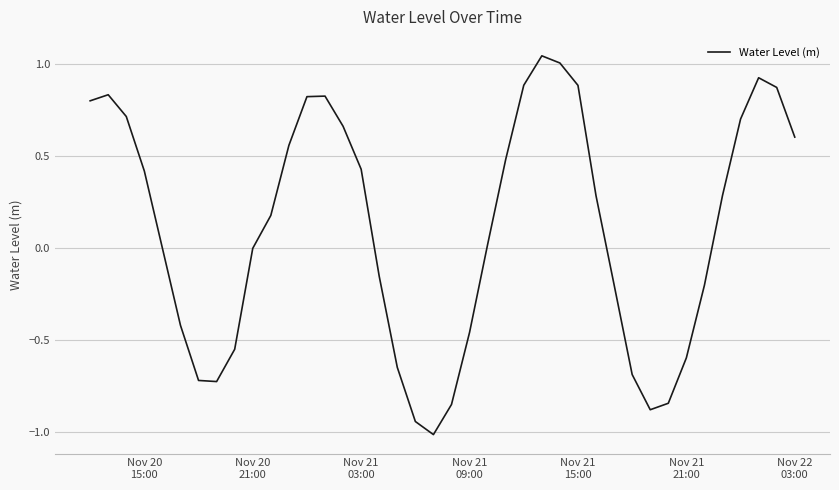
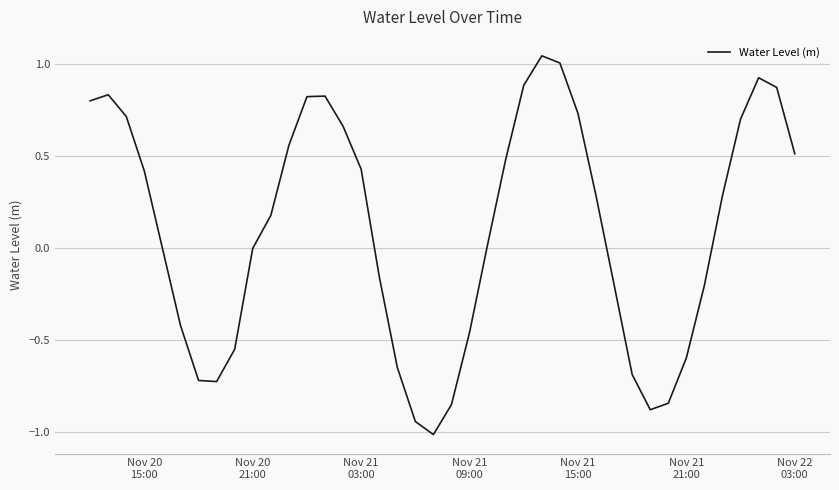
Nov 21 15:00: 0.88 -> 0.73
Nov 22 03:00: 0.60 -> 0.51
